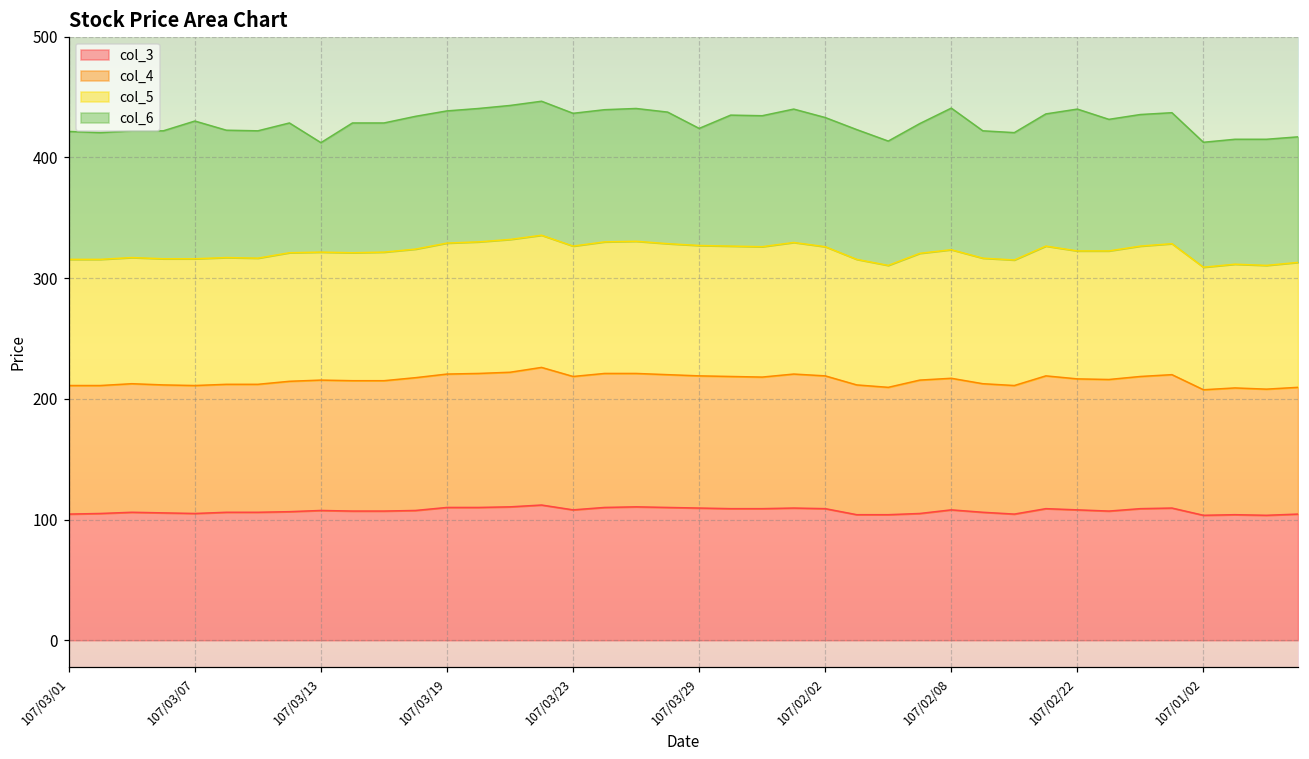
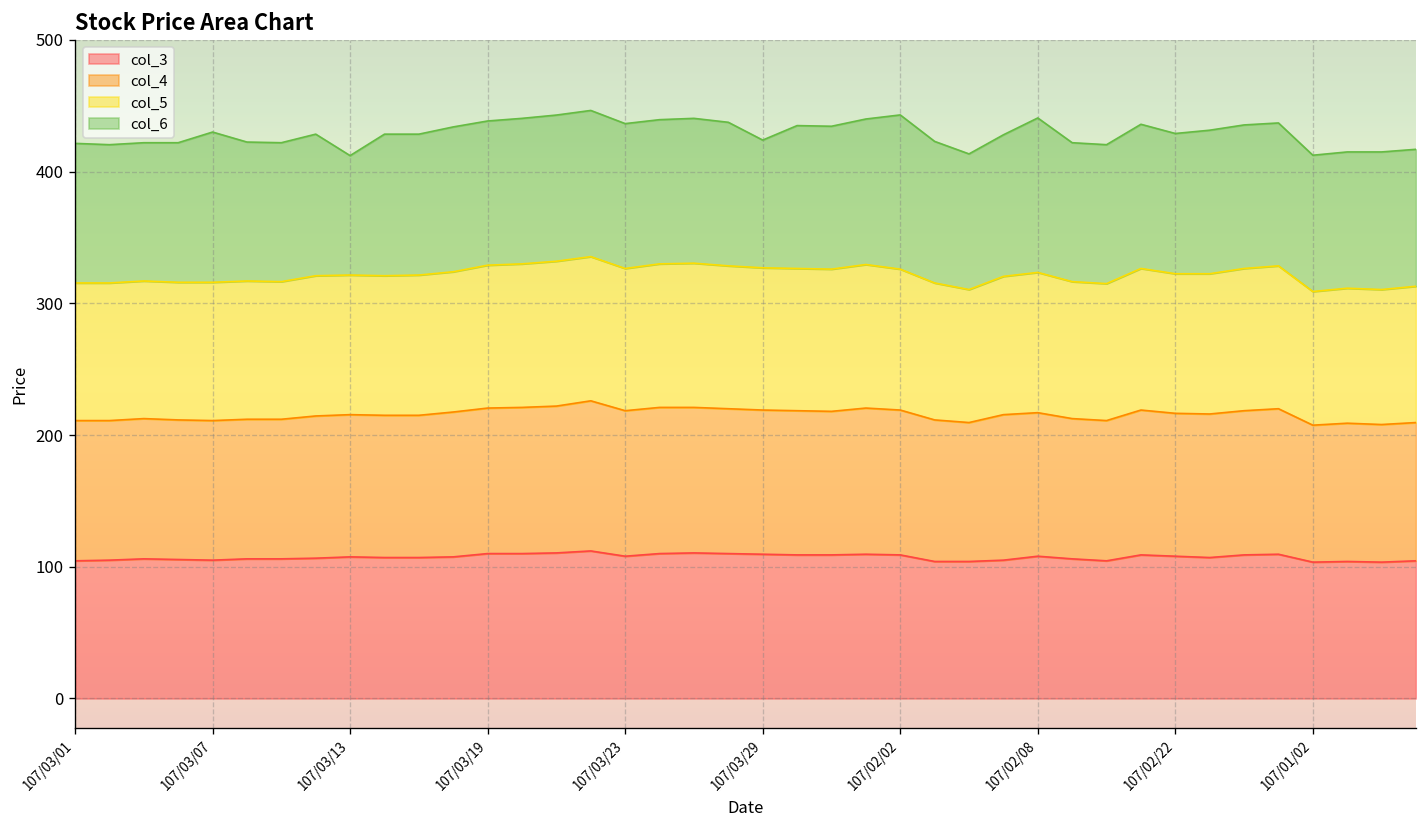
col_6, 107/02/02: 107 -> 117
col_6, 107/02/22: 118 -> 107
